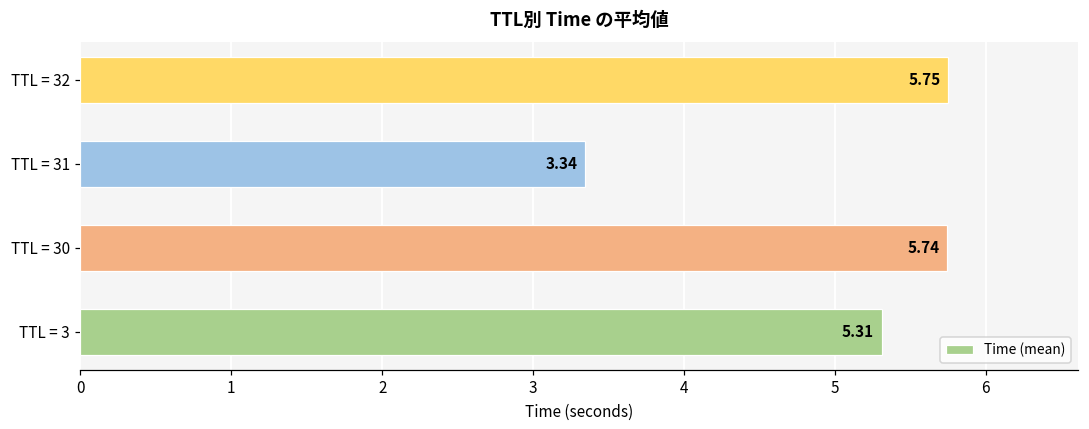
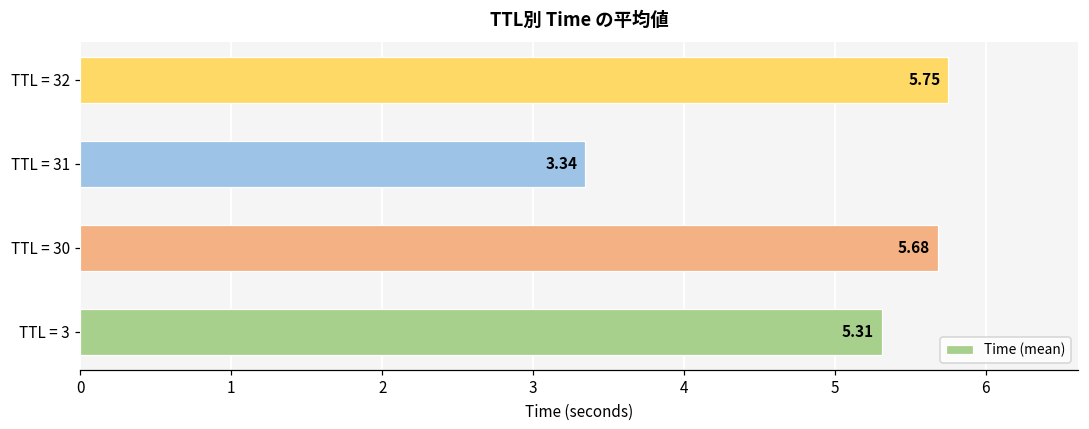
TTL = 30: 5.74 -> 5.68
